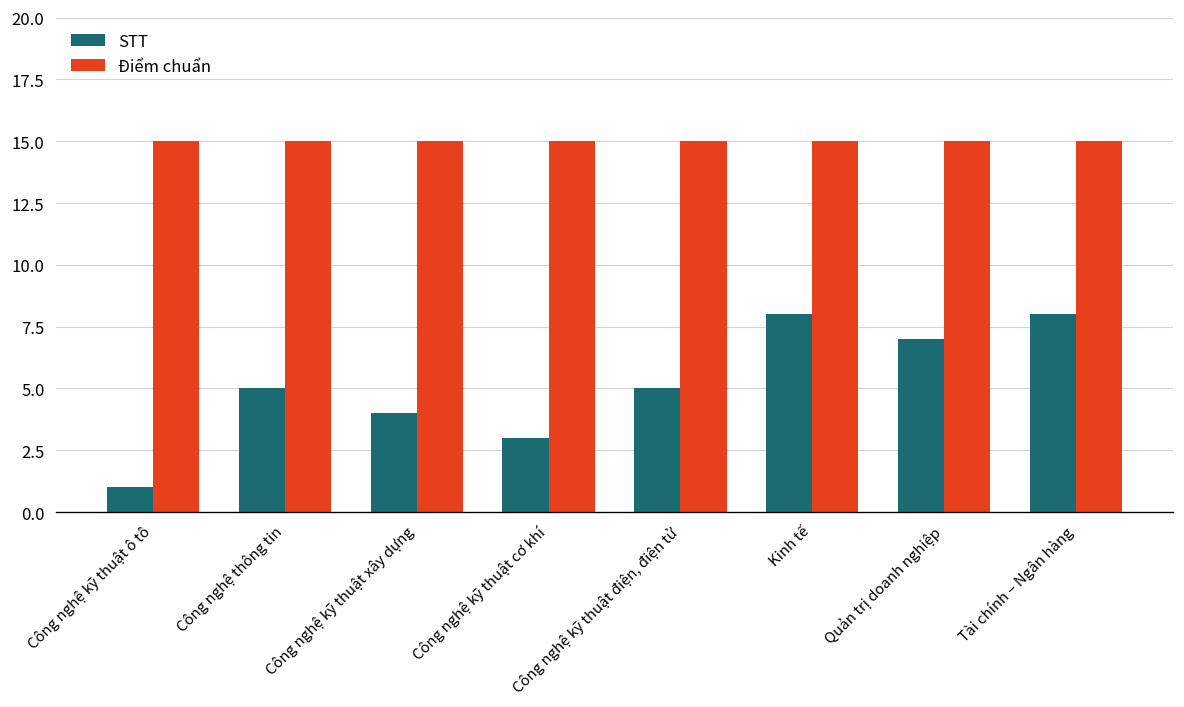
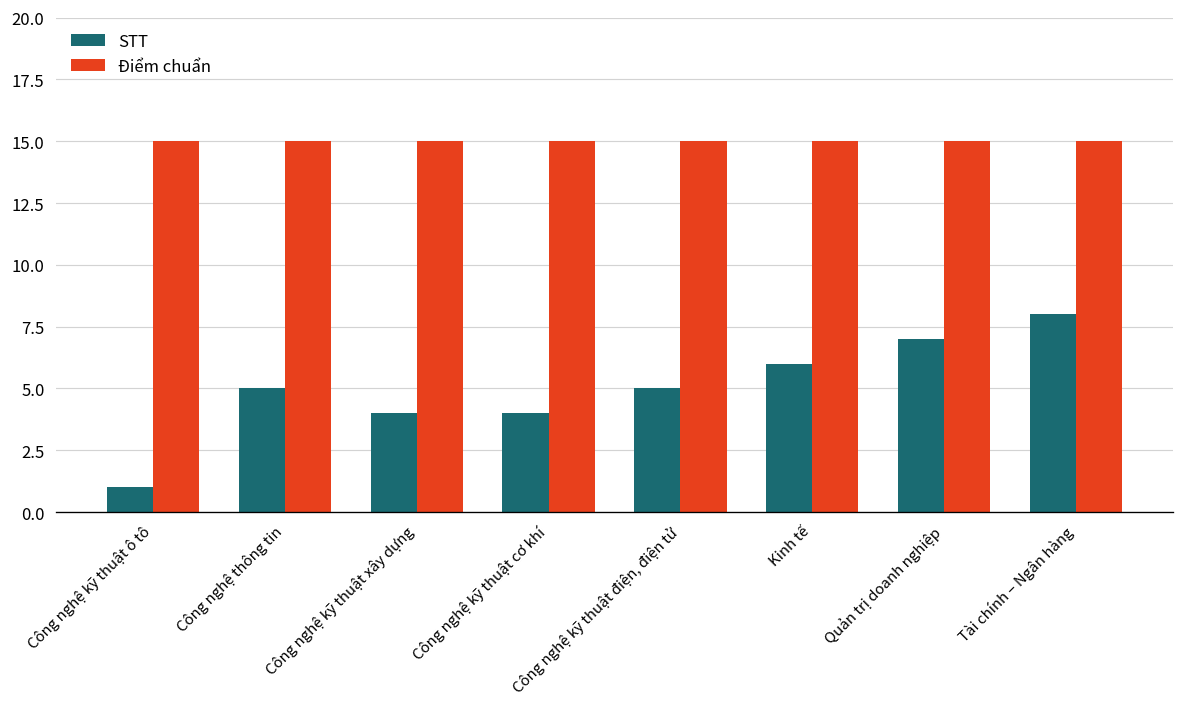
STT, Công nghệ kỹ thuật cơ khí: 3 -> 4
STT, Kinh tế: 8 -> 6
